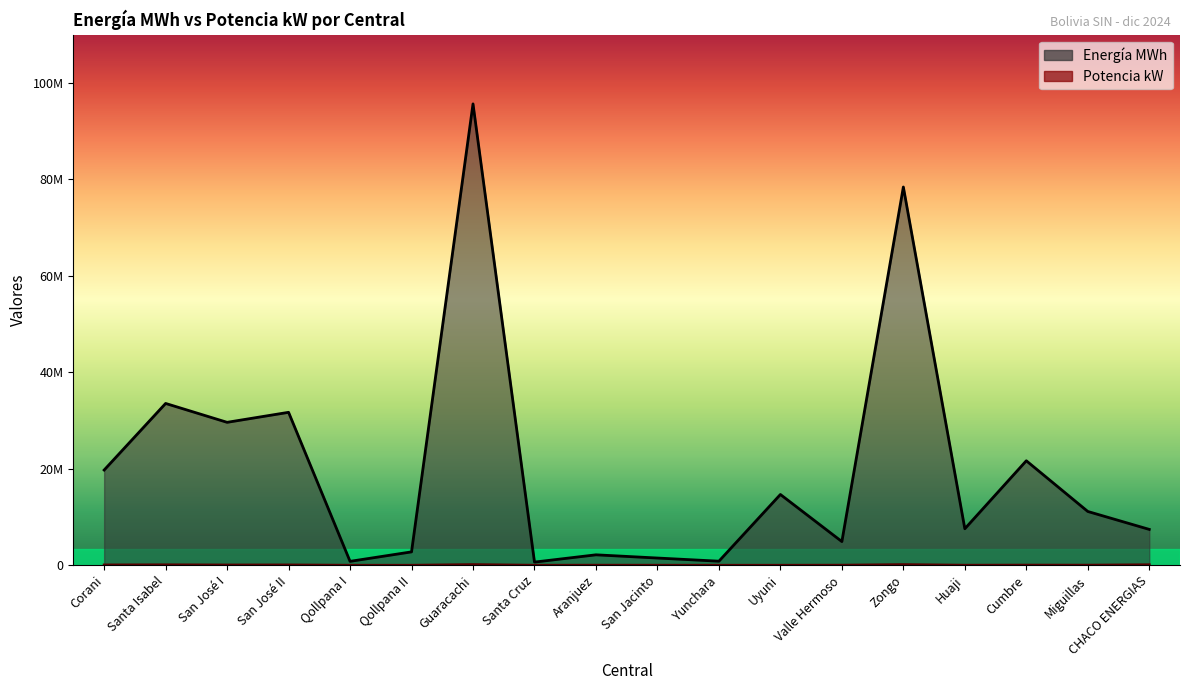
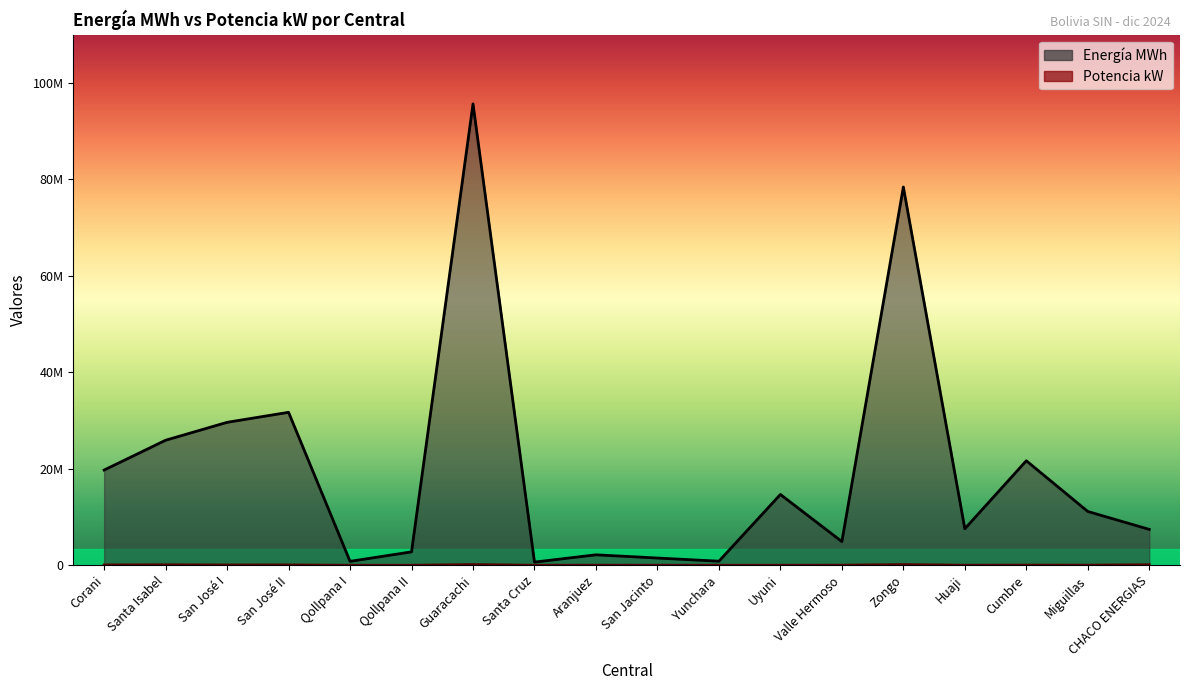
Energía MWh, Santa Isabel: 34000000 -> 26000000
